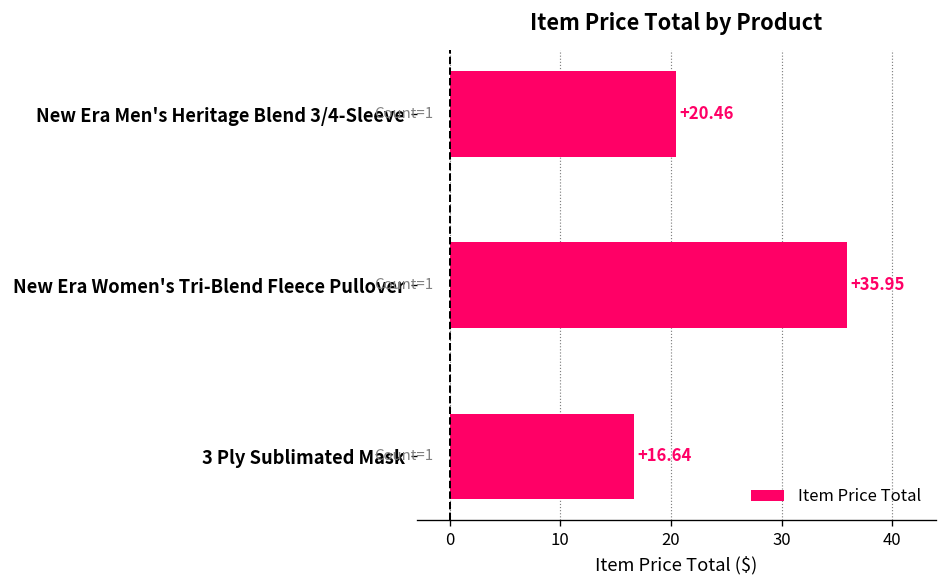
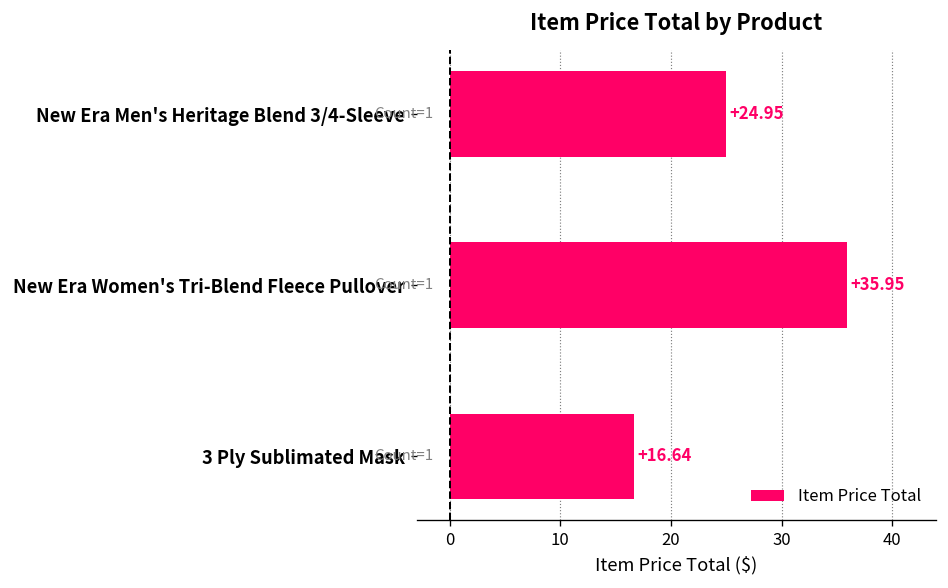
New Era Men's Heritage Blend 3/4-Sleeve: +20.46 -> +24.95
